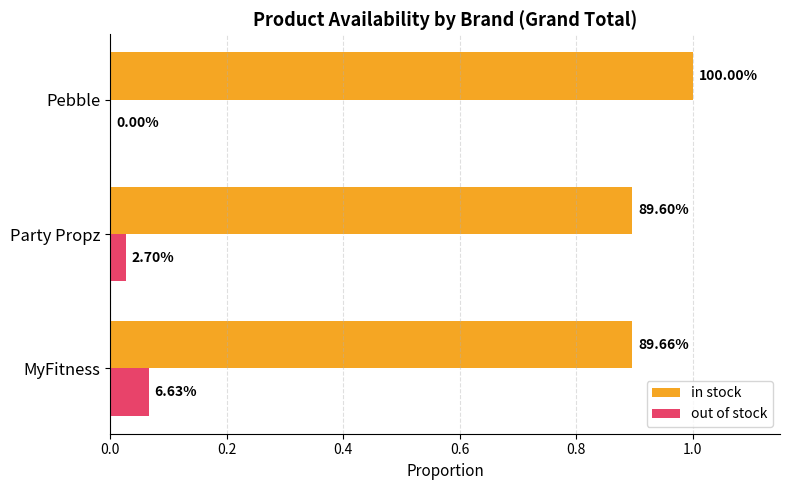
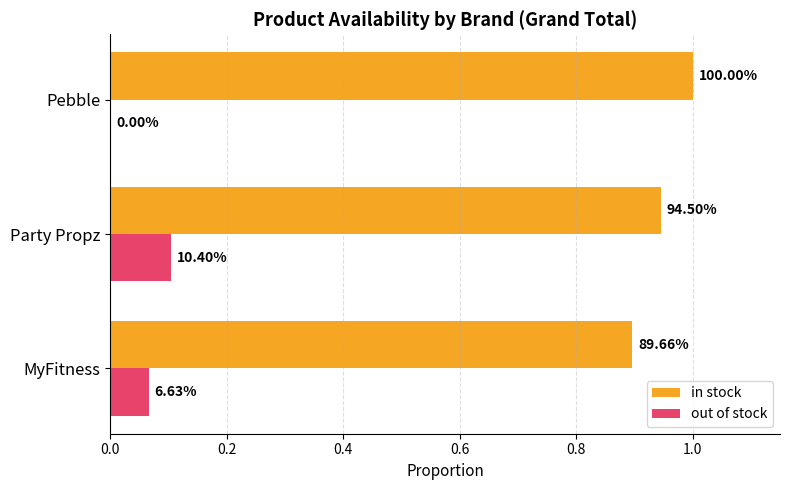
in stock, Party Propz: 89.60% -> 94.50%
out of stock, Party Propz: 2.70% -> 10.40%
